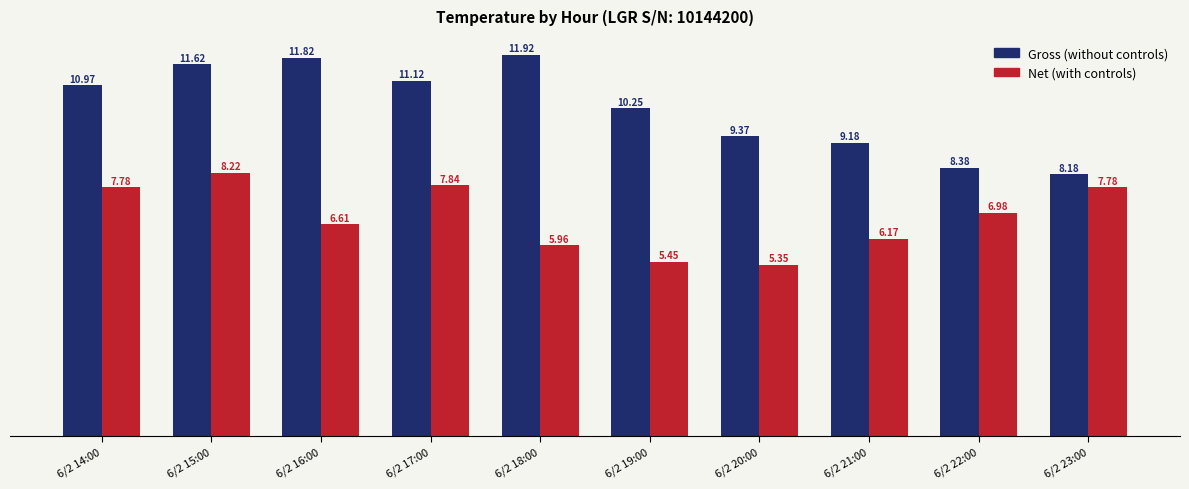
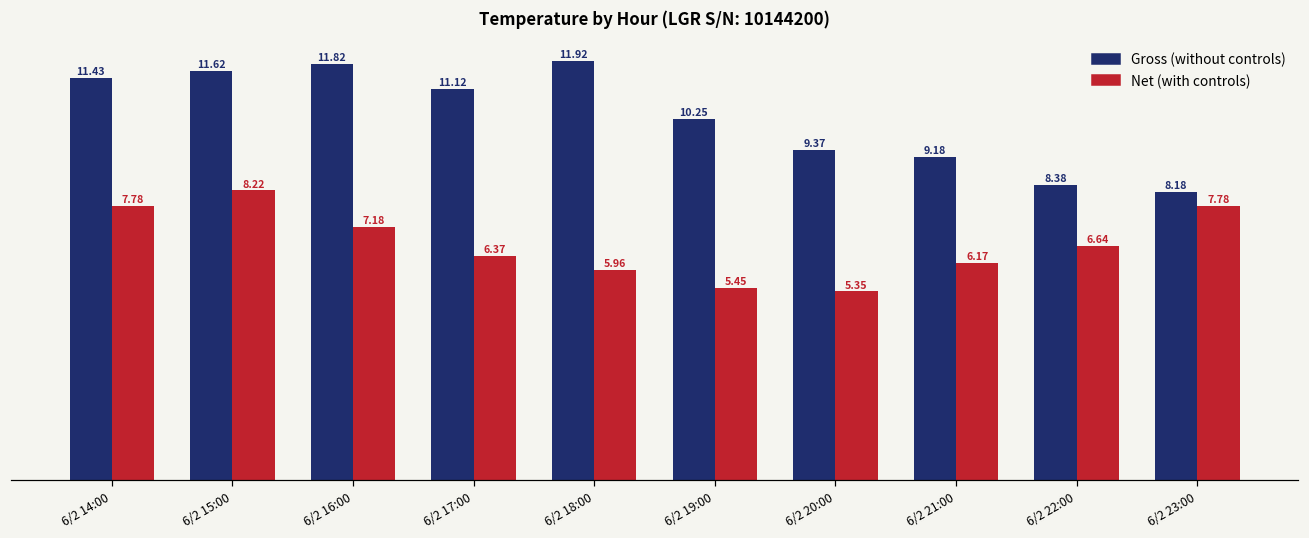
Gross (without controls), 6/2 14:00: 10.97 -> 11.43
Net (with controls), 6/2 16:00: 6.61 -> 7.18
Net (with controls), 6/2 17:00: 7.84 -> 6.37
Net (with controls), 6/2 22:00: 6.98 -> 6.64
